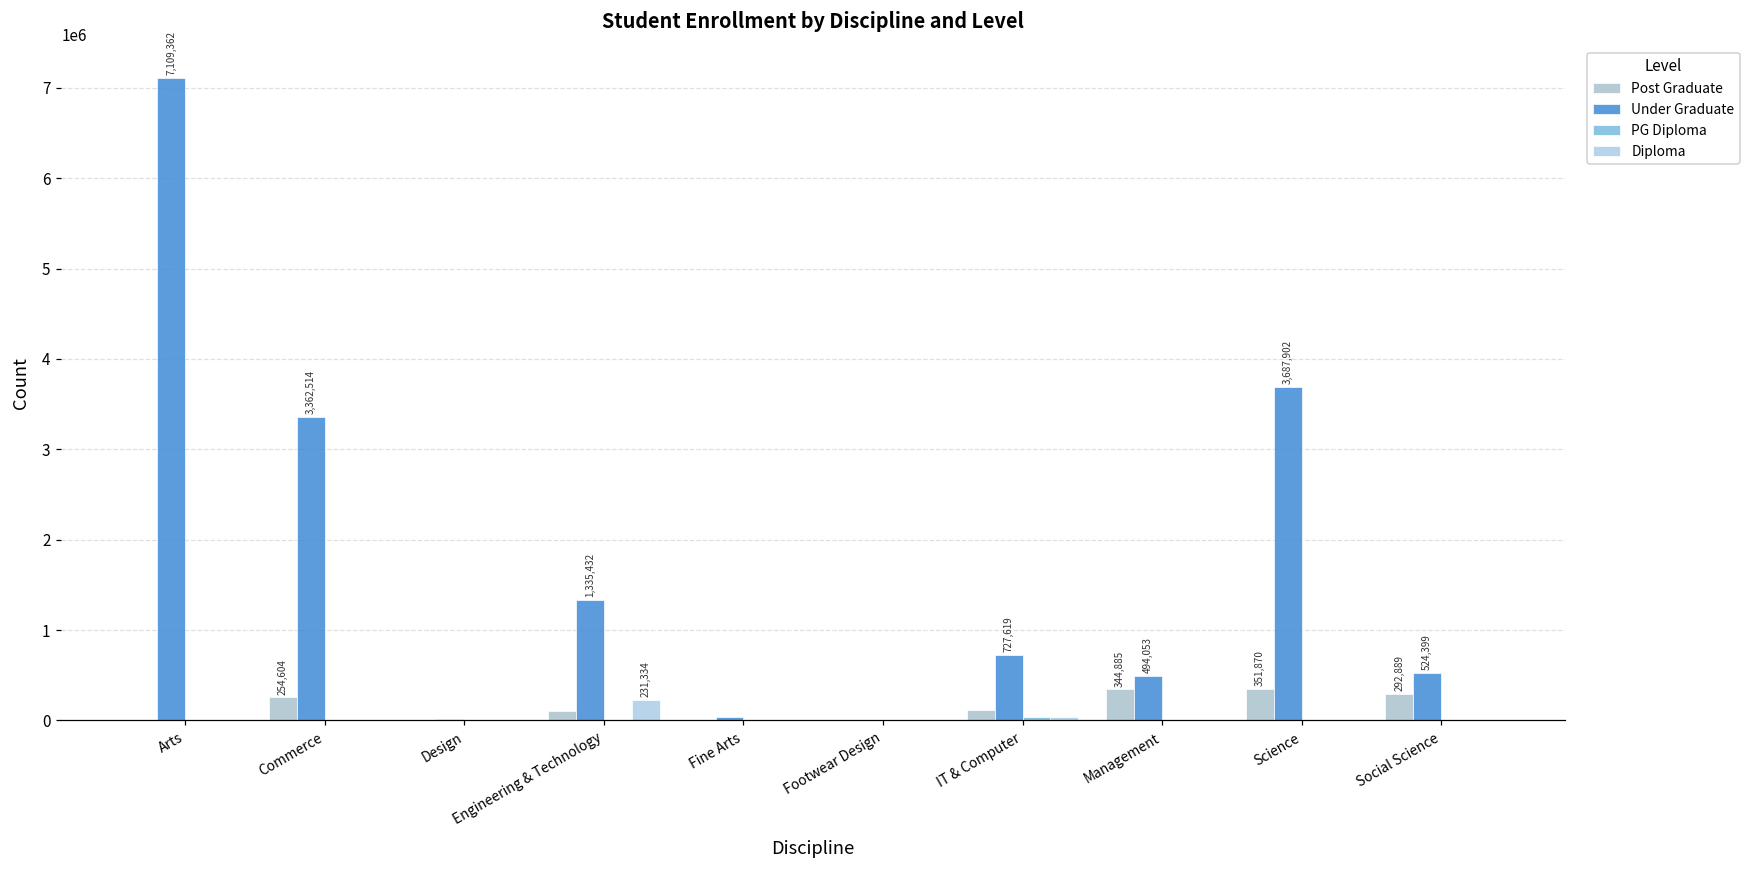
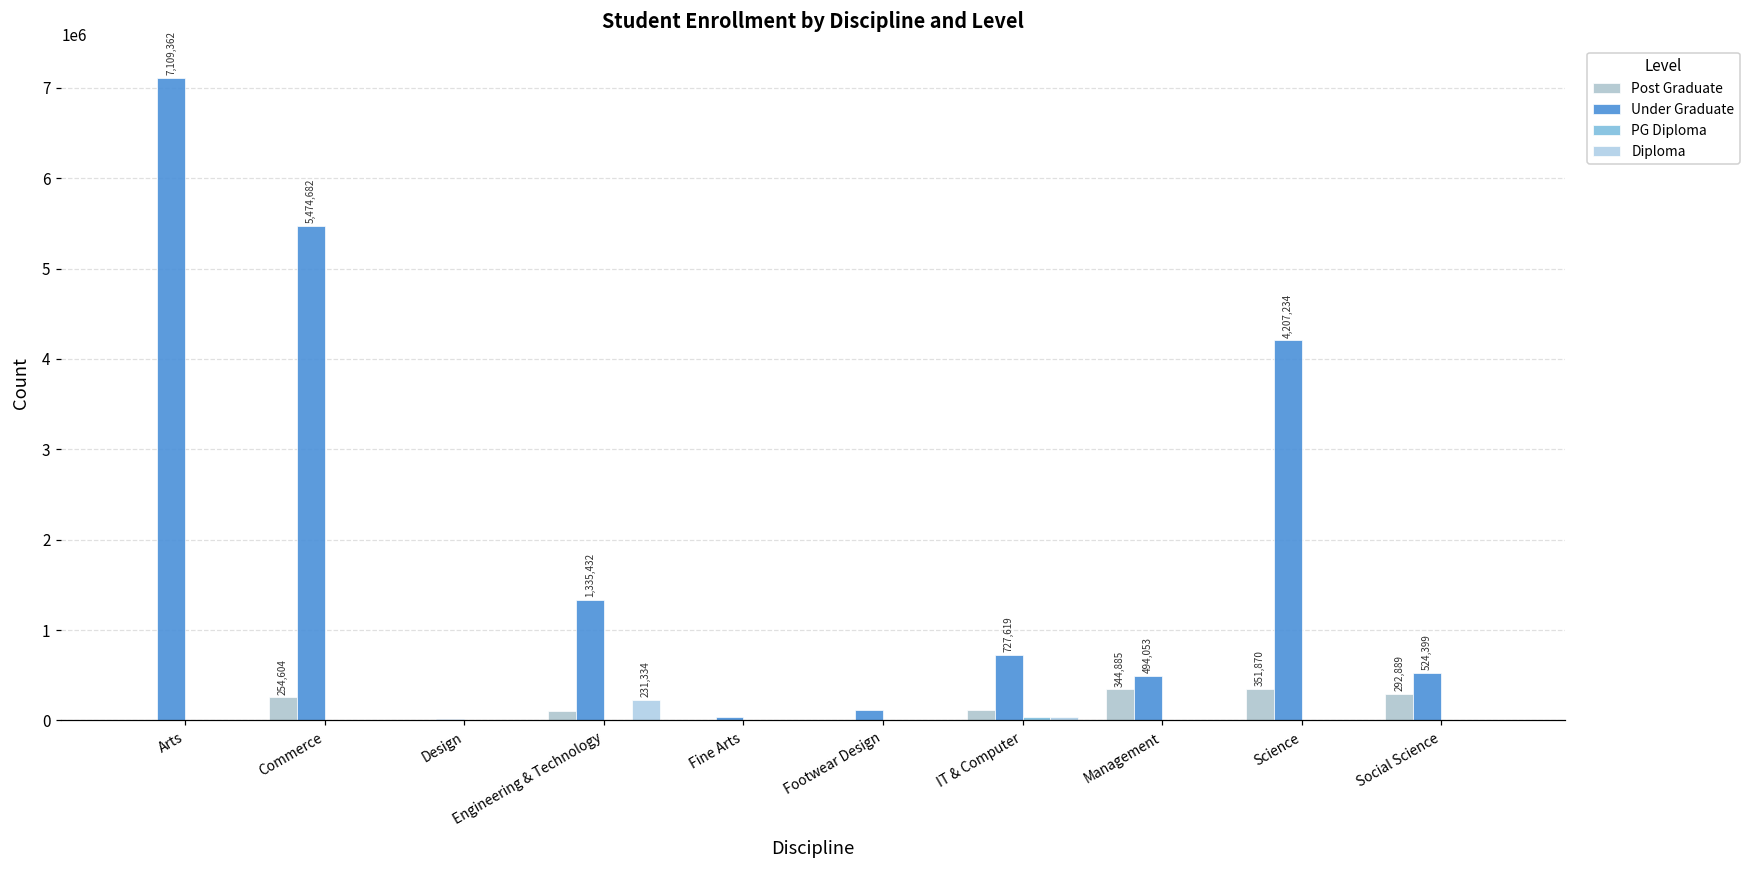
Under Graduate, Commerce: 3,362,514 -> 5,474,682
Under Graduate, Footwear Design: 0 -> 100000
Under Graduate, Science: 3,687,902 -> 4,207,234
